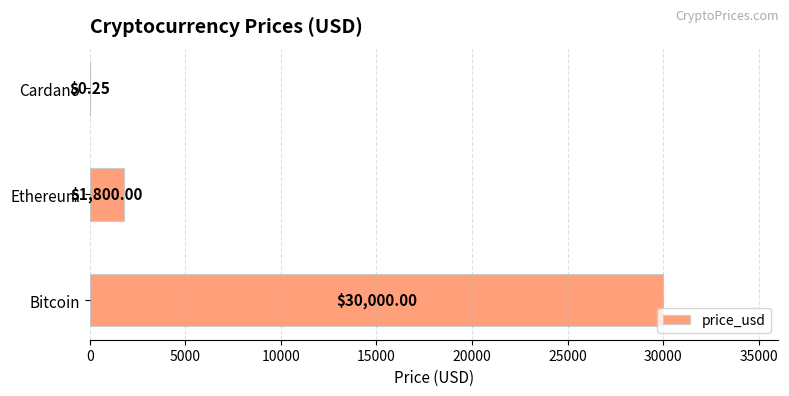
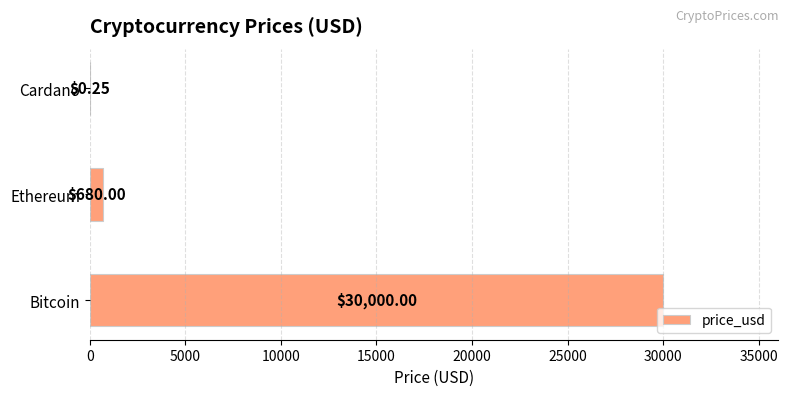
Ethereum: $1,800.00 -> $680.00
